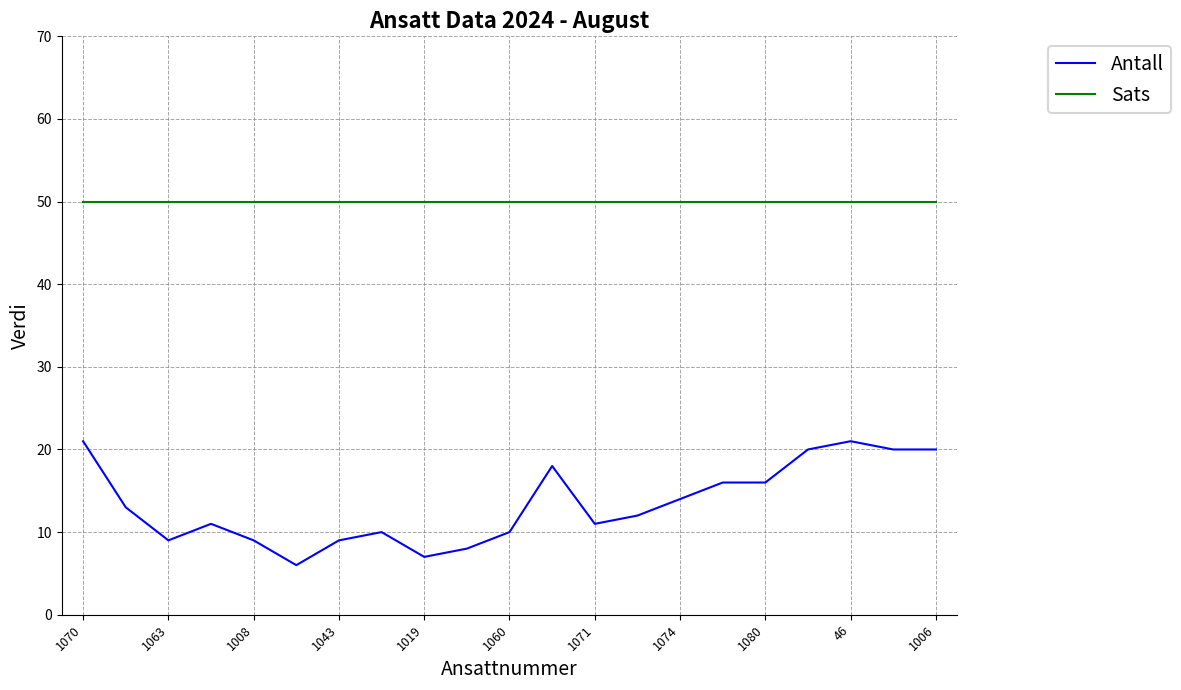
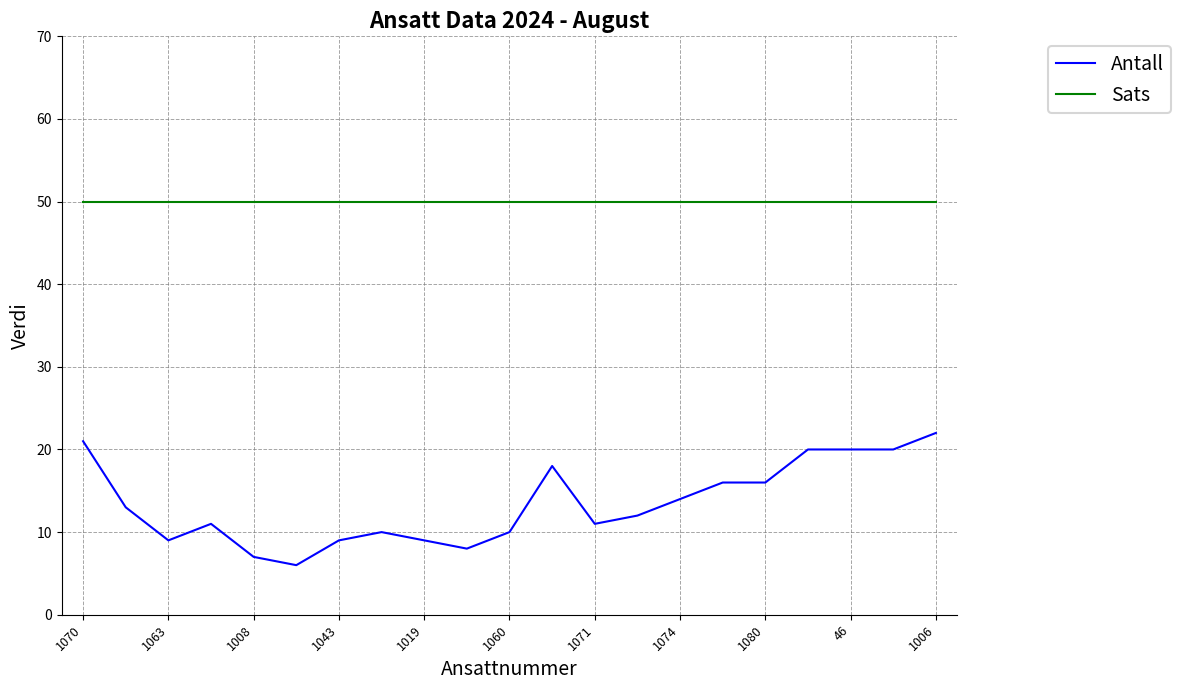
Antall, 1008: 9 -> 7
Antall, 1019: 7 -> 9
Antall, 46: 21 -> 20
Antall, 1006: 20 -> 22
